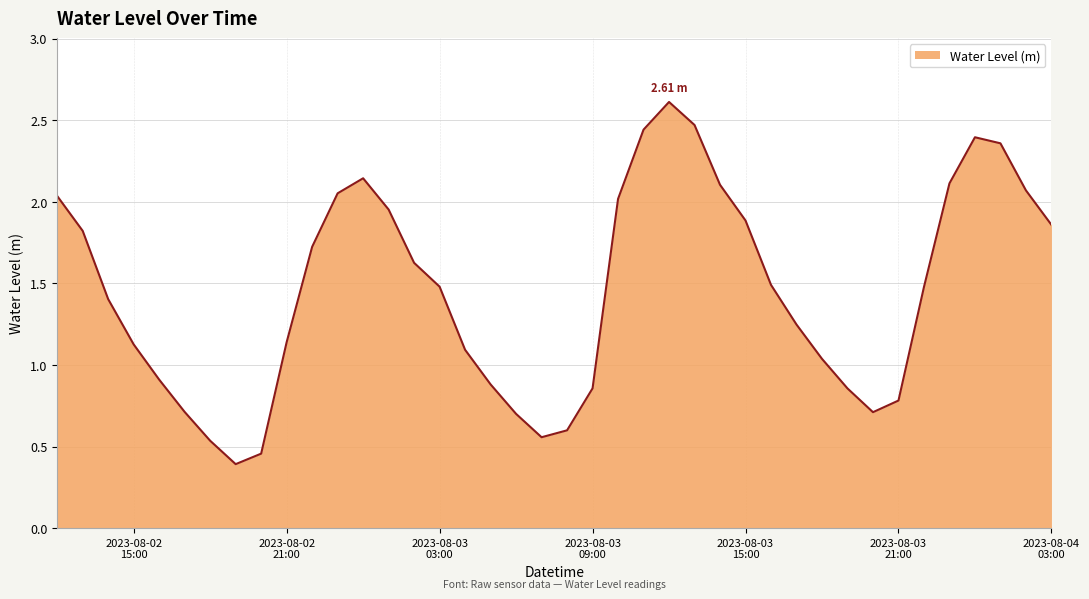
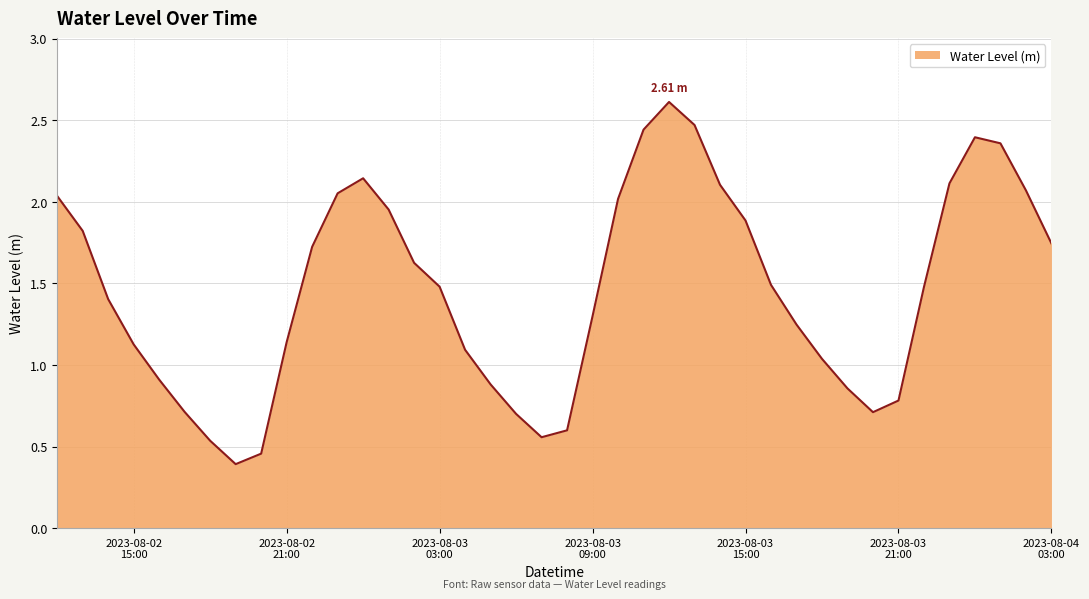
2023-08-03 09:00: 0.86 -> 1.30
2023-08-04 03:00: 1.86 -> 1.74
